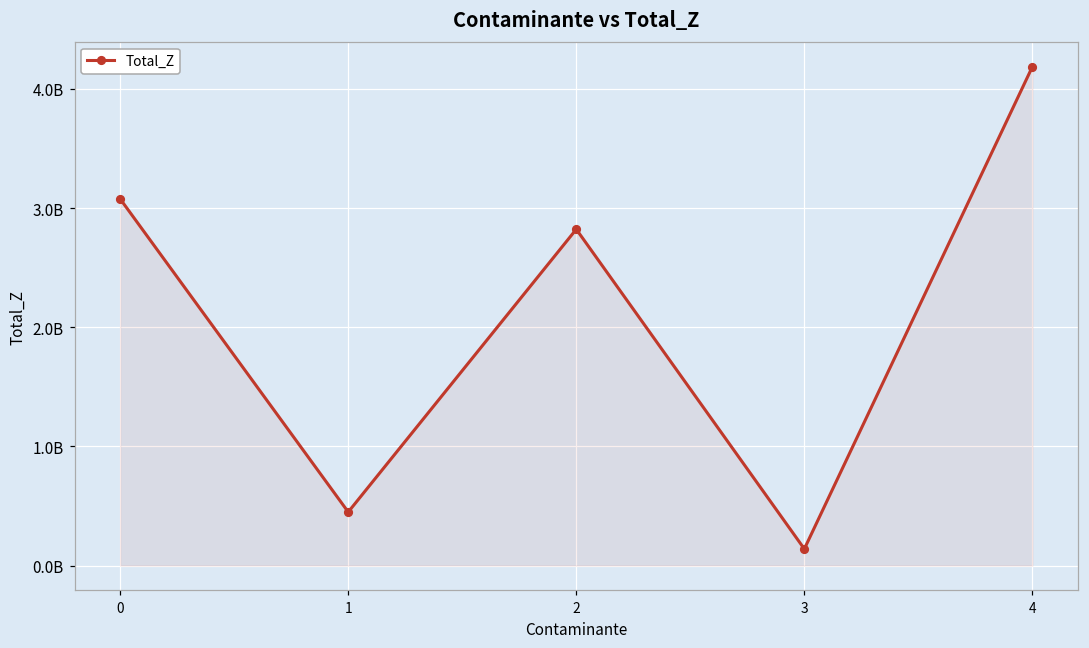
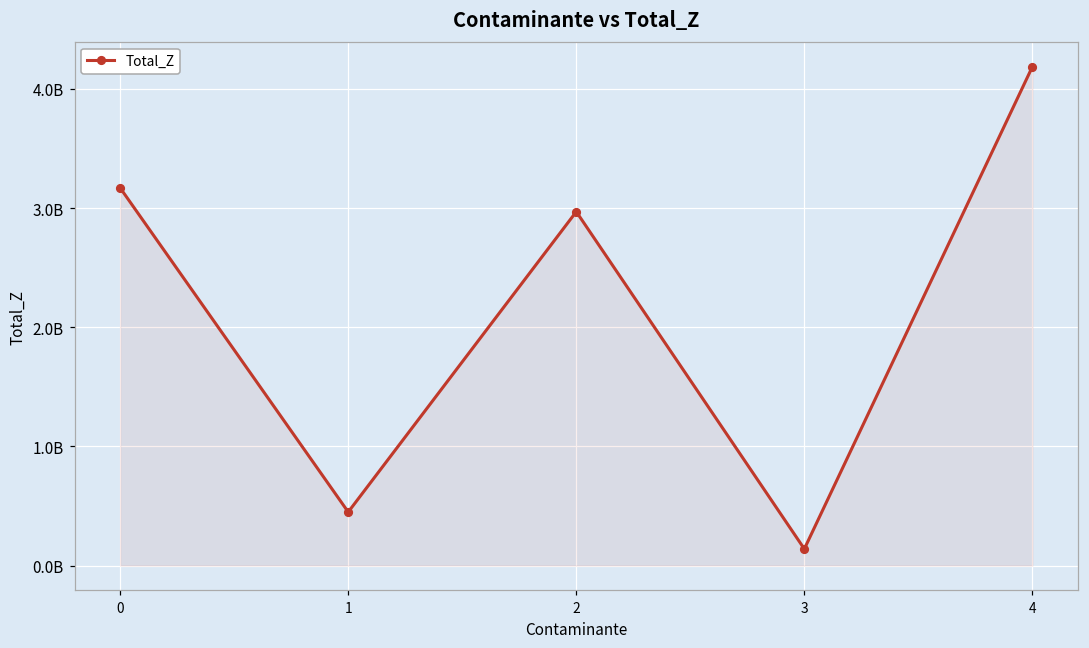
0: 3080000000 -> 3170000000
2: 2820000000 -> 2970000000
